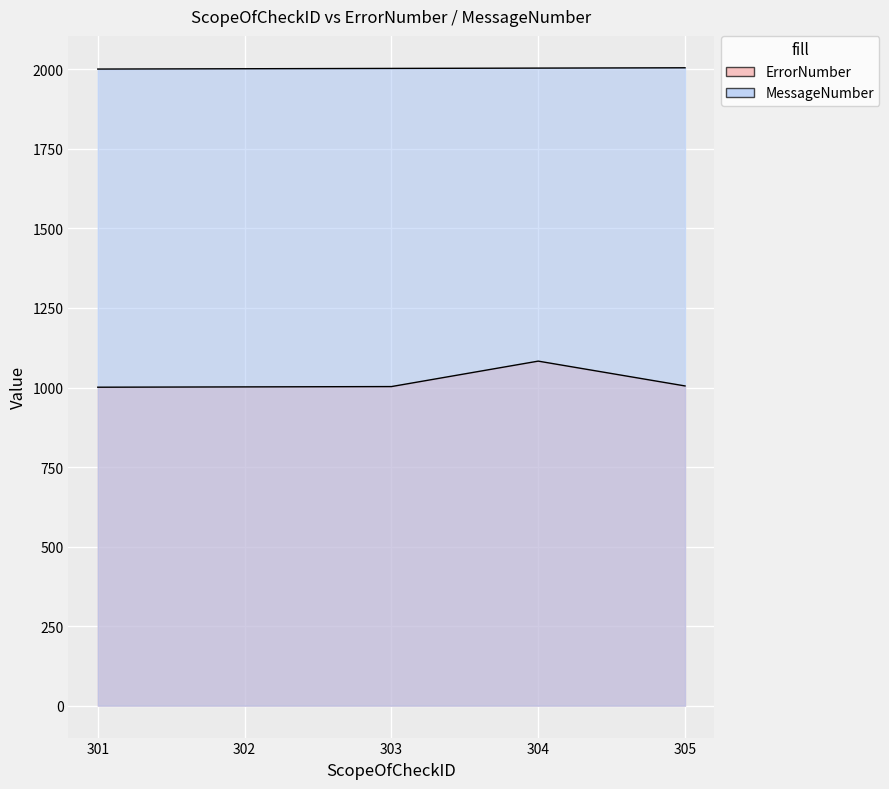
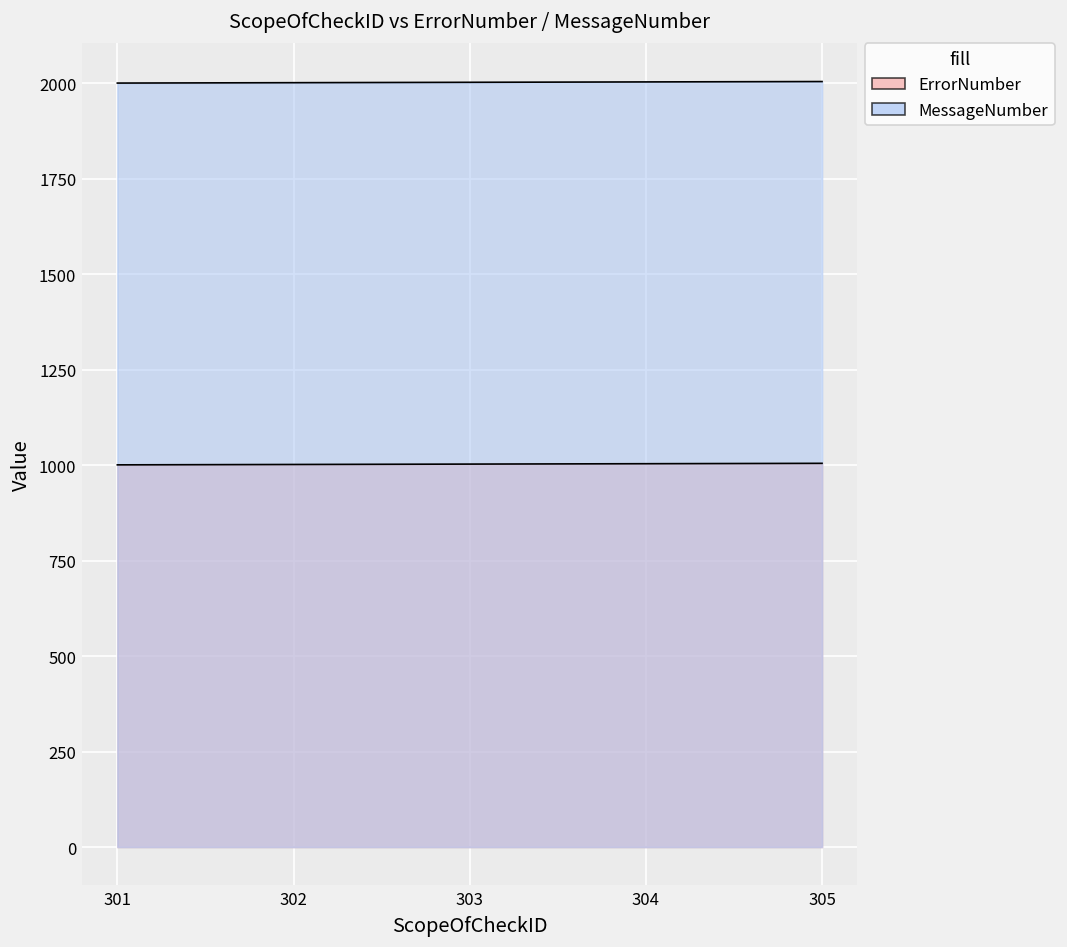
ErrorNumber, 304: 1080 -> 1000
